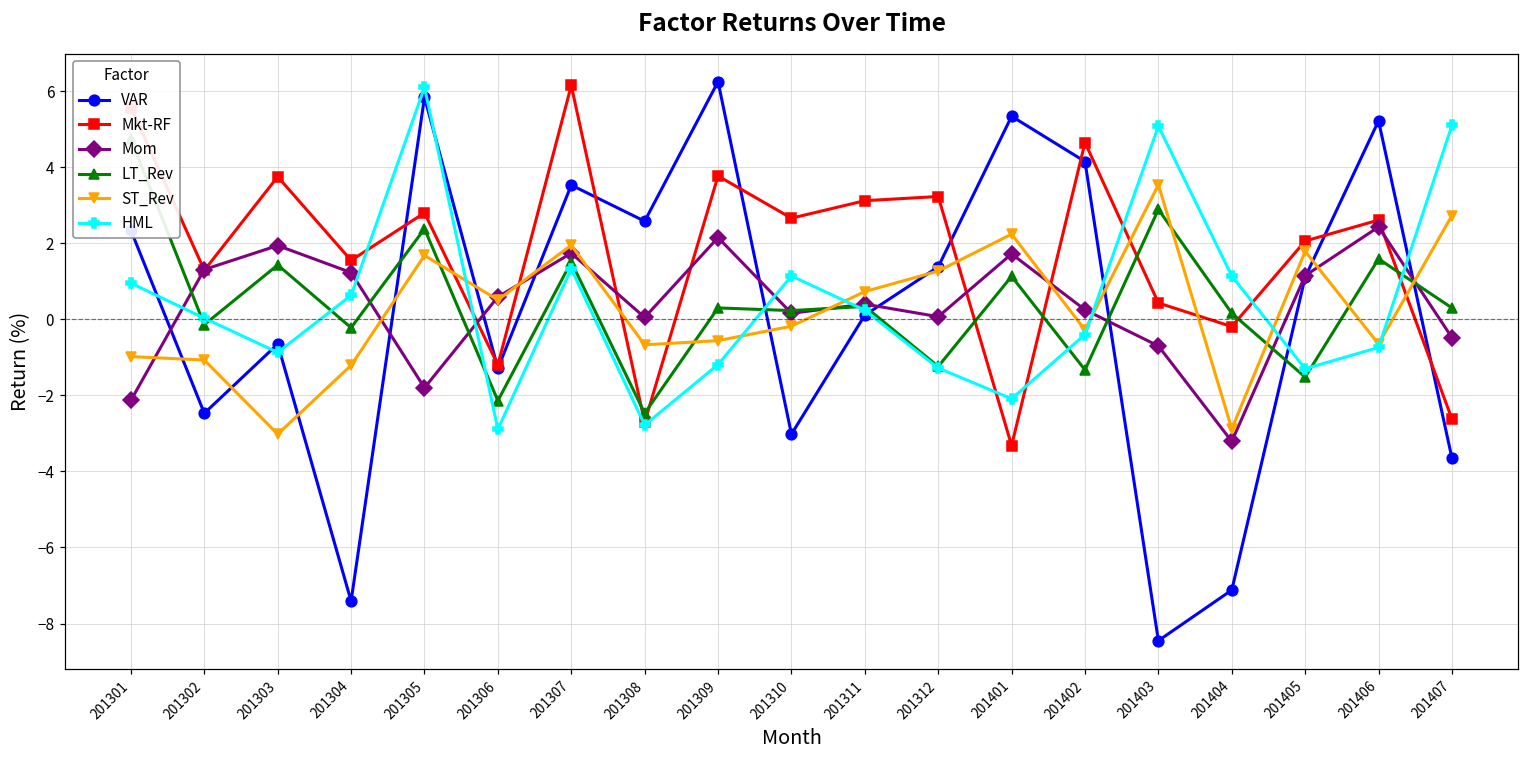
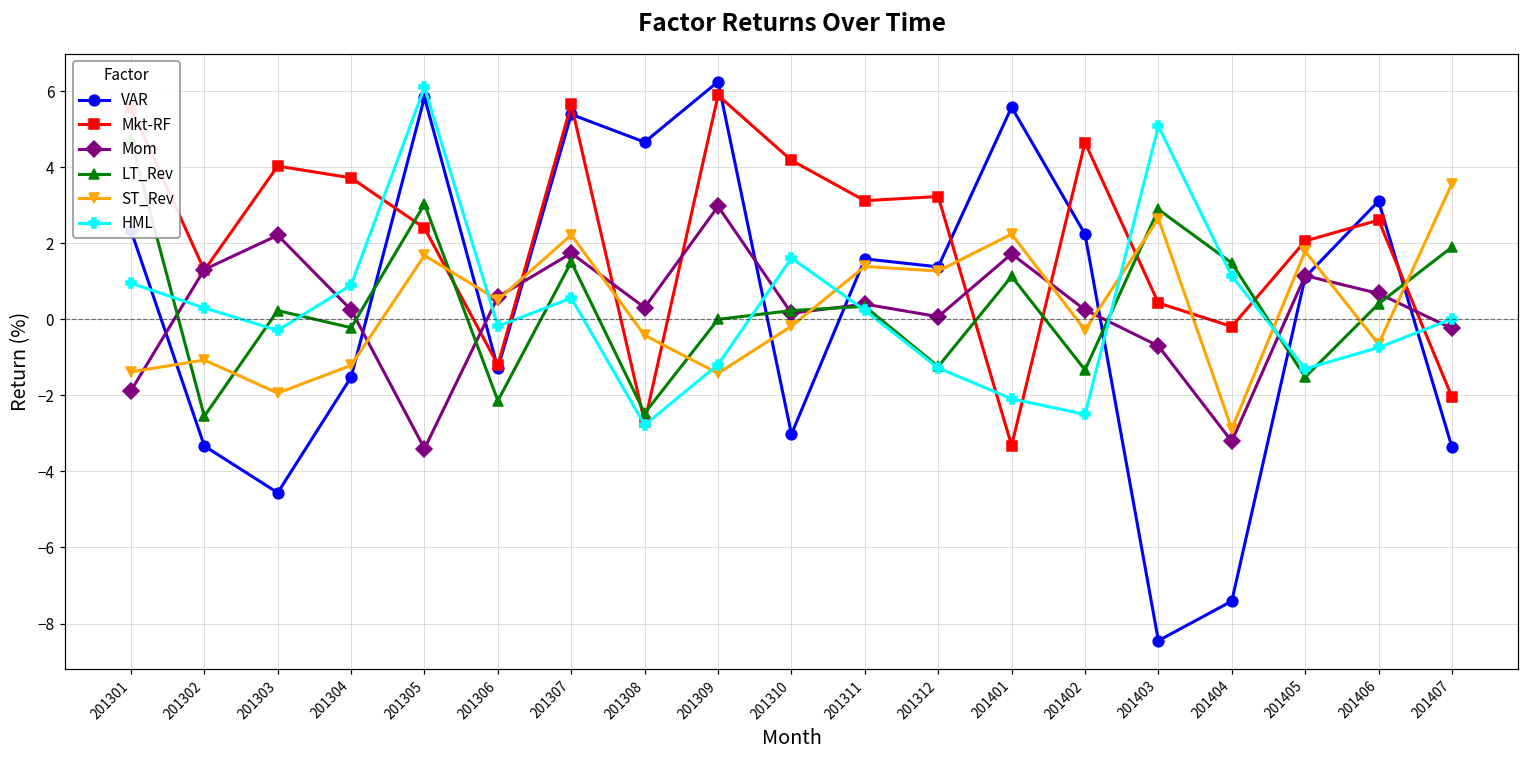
Mom, 201301: -2.1 -> -1.9
ST_Rev, 201301: -1.0 -> -1.4
VAR, 201302: -2.5 -> -3.3
LT_Rev, 201302: -0.1 -> -2.6
HML, 201302: 0.0 -> 0.3
VAR, 201303: -0.7 -> -4.6
Mkt-RF, 201303: 3.8 -> 4.0
Mom, 201303: 1.9 -> 2.2
LT_Rev, 201303: 1.4 -> 0.2
ST_Rev, 201303: -3.0 -> -1.9
HML, 201303: -0.9 -> -0.3
VAR, 201304: -7.4 -> -1.5
Mkt-RF, 201304: 1.6 -> 3.7
Mom, 201304: 1.2 -> 0.3
HML, 201304: 0.6 -> 0.9
Mkt-RF, 201305: 2.8 -> 2.4
Mom, 201305: -1.8 -> -3.4
LT_Rev, 201305: 2.4 -> 3.0
HML, 201306: -2.9 -> -0.2
VAR, 201307: 3.5 -> 5.4
Mkt-RF, 201307: 6.2 -> 5.7
ST_Rev, 201307: 2.0 -> 2.2
HML, 201307: 1.3 -> 0.6
VAR, 201308: 2.6 -> 4.7
Mom, 201308: 0.1 -> 0.3
ST_Rev, 201308: -0.7 -> -0.4
Mkt-RF, 201309: 3.8 -> 5.9
Mom, 201309: 2.2 -> 3.0
LT_Rev, 201309: 0.3 -> 0.0
ST_Rev, 201309: -0.6 -> -1.4
Mkt-RF, 201310: 2.7 -> 4.2
HML, 201310: 1.1 -> 1.6
VAR, 201311: 0.1 -> 1.6
ST_Rev, 201311: 0.7 -> 1.4
VAR, 201401: 5.3 -> 5.6
VAR, 201402: 4.2 -> 2.2
HML, 201402: -0.4 -> -2.5
ST_Rev, 201403: 3.5 -> 2.7
VAR, 201404: -7.1 -> -7.4
LT_Rev, 201404: 0.2 -> 1.5
VAR, 201406: 5.2 -> 3.1
Mom, 201406: 2.4 -> 0.7
LT_Rev, 201406: 1.6 -> 0.4
VAR, 201407: -3.7 -> -3.4
Mkt-RF, 201407: -2.6 -> -2.0
Mom, 201407: -0.5 -> -0.2
LT_Rev, 201407: 0.3 -> 1.9
ST_Rev, 201407: 2.7 -> 3.6
HML, 201407: 5.1 -> 0.0
